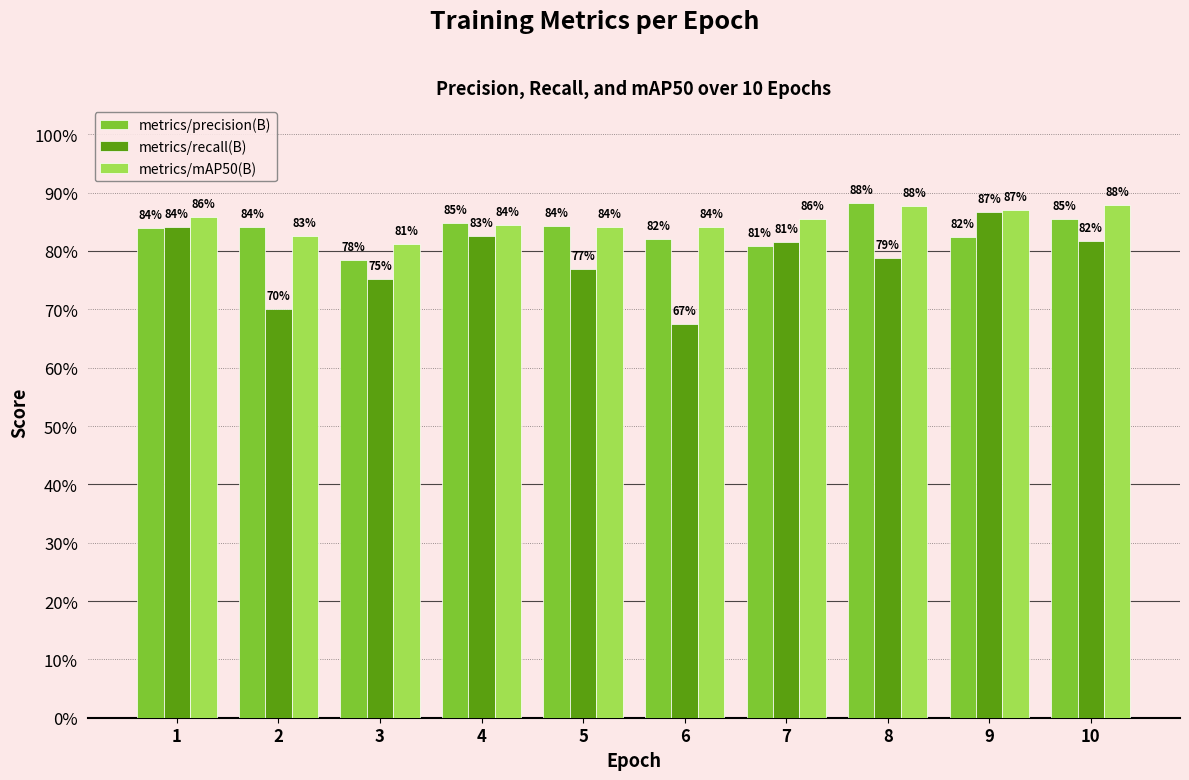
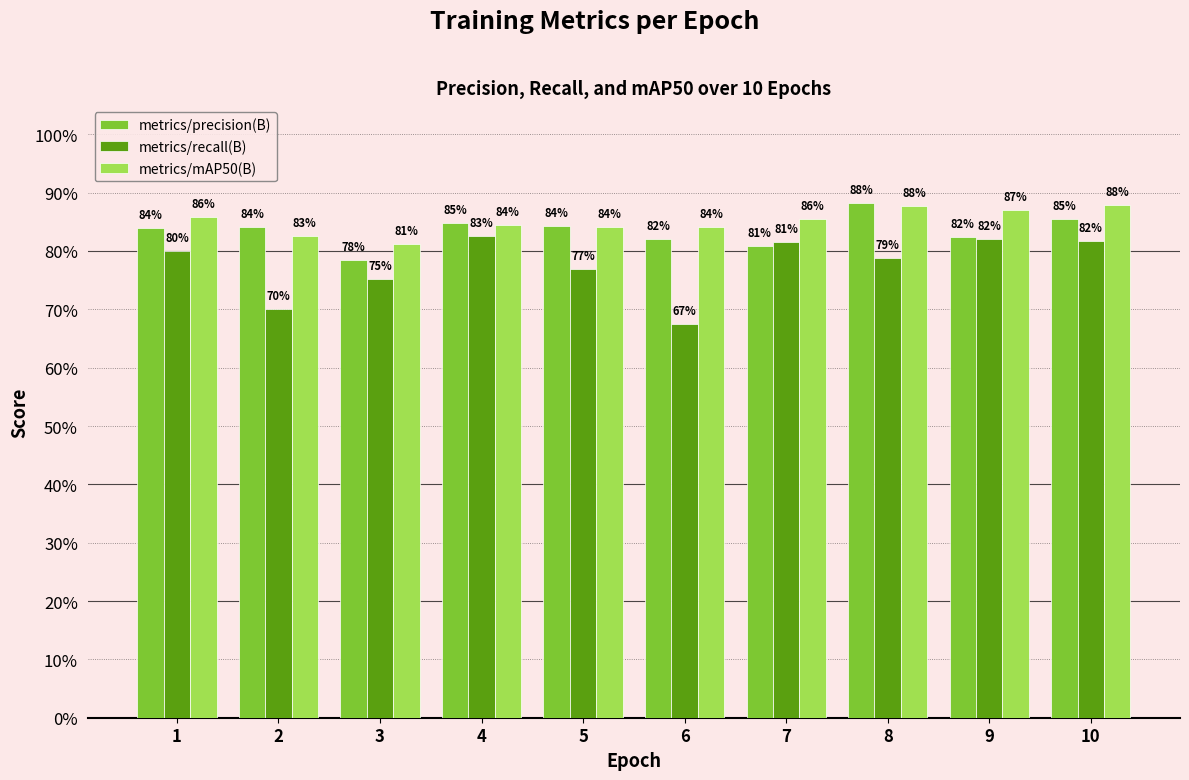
metrics/recall(B), 1: 84% -> 80%
metrics/recall(B), 9: 87% -> 82%
